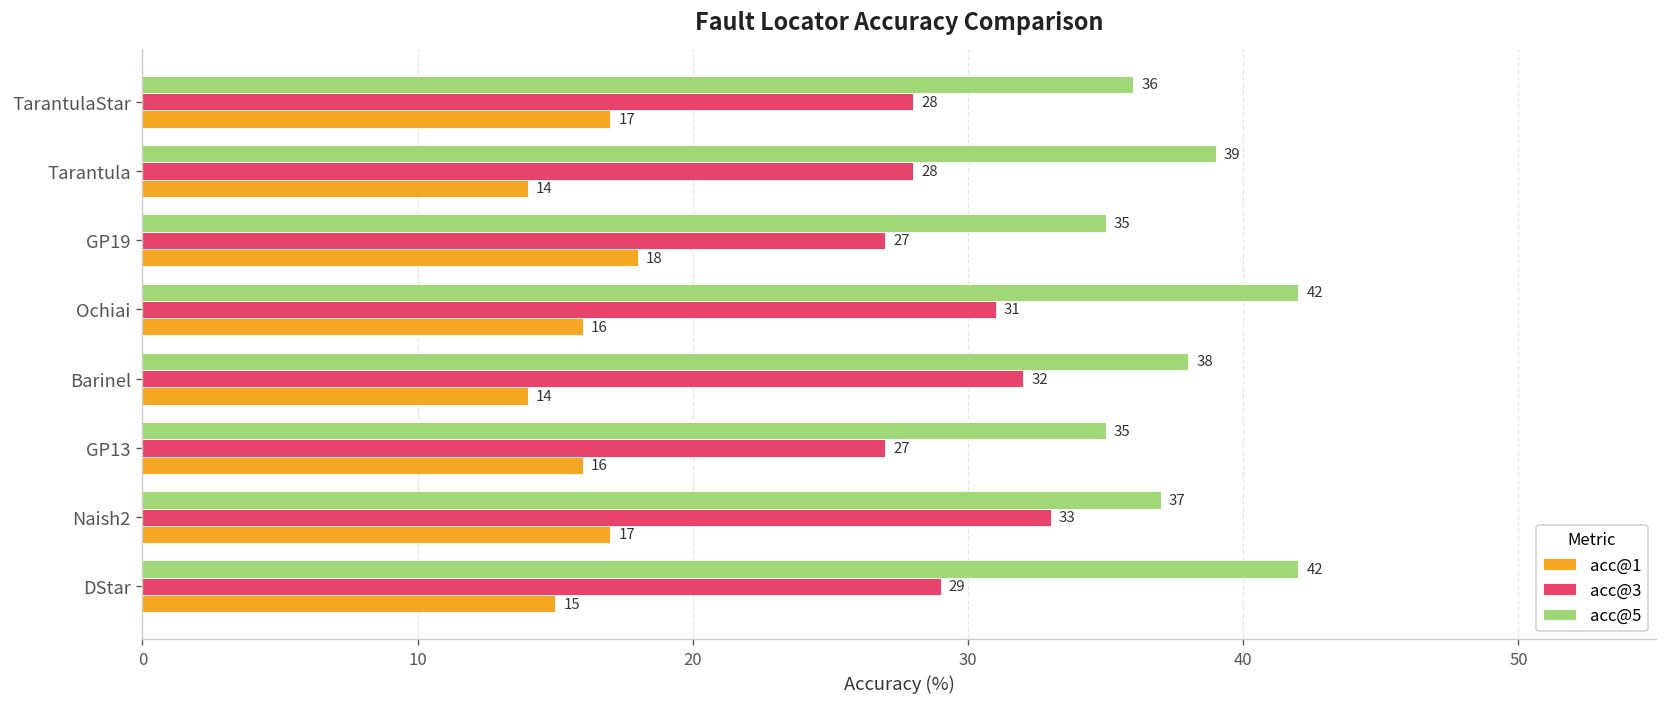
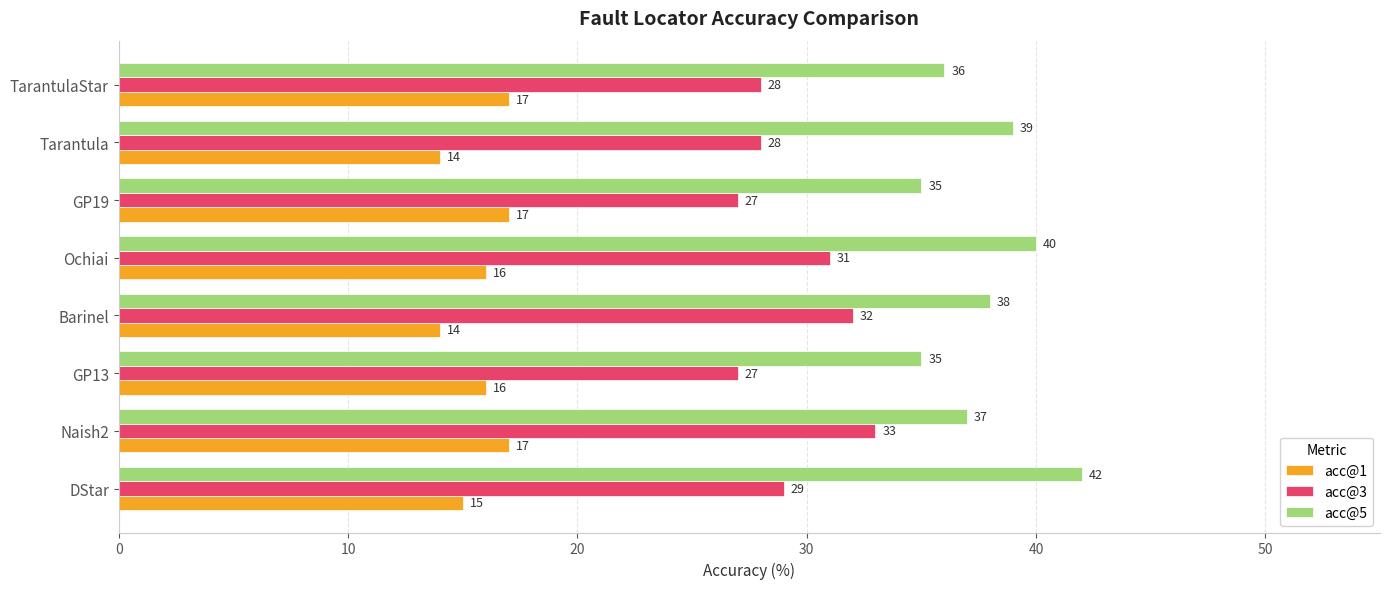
acc@1, GP19: 18 -> 17
acc@5, Ochiai: 42 -> 40
